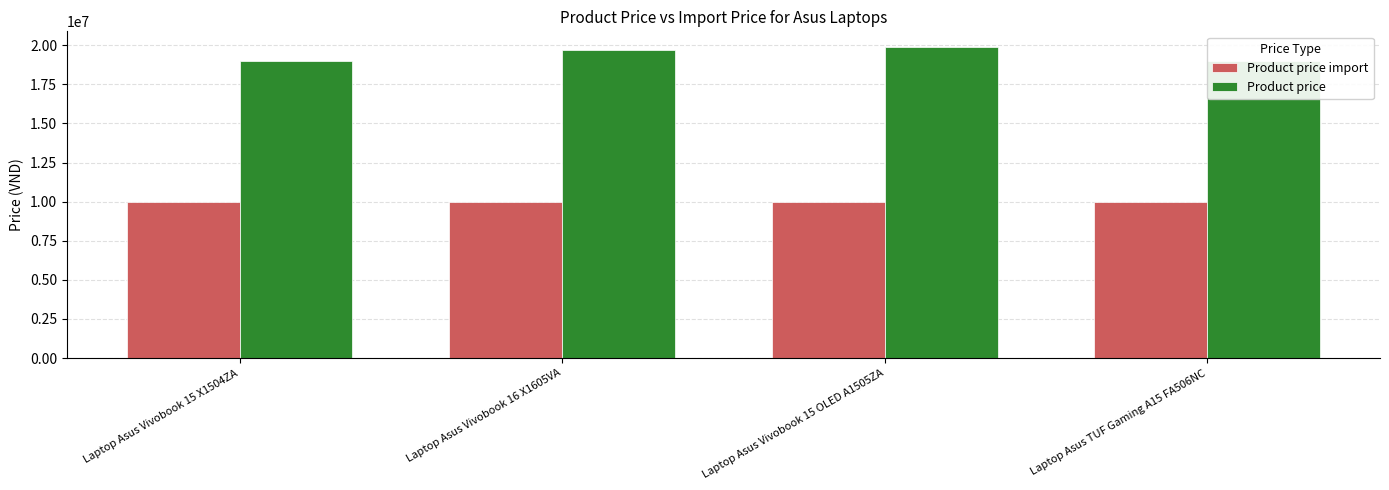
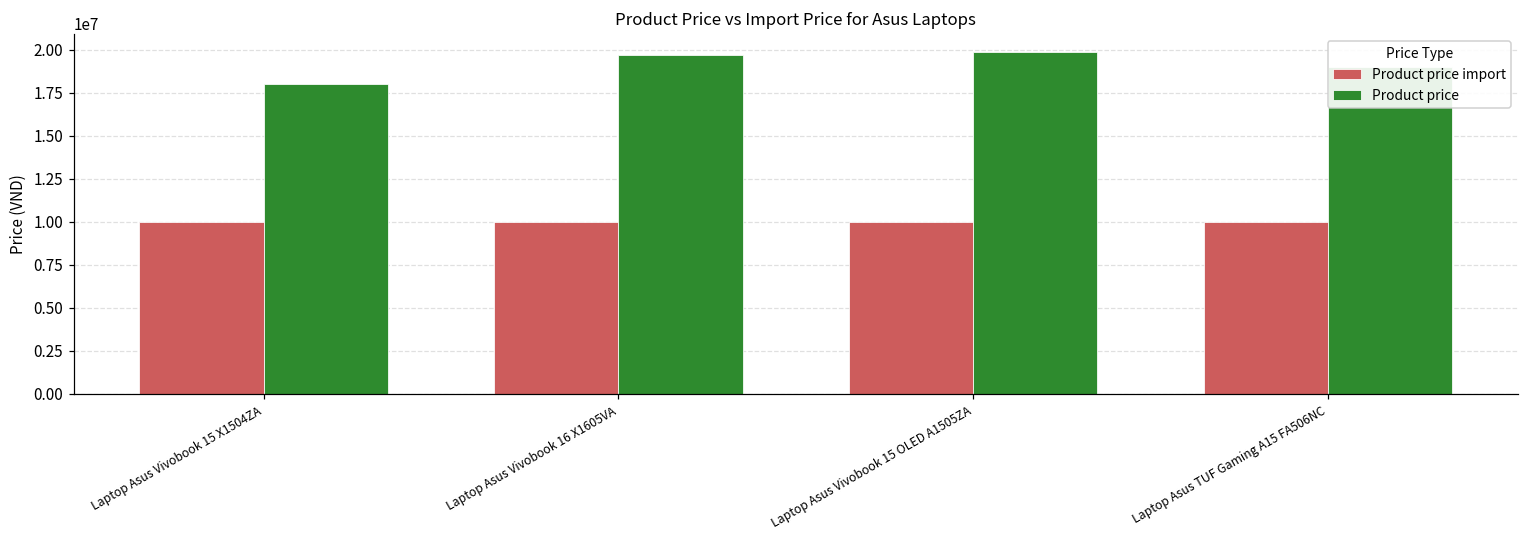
Product price, Laptop Asus Vivobook 15 X1504ZA: 19000000 -> 18000000
